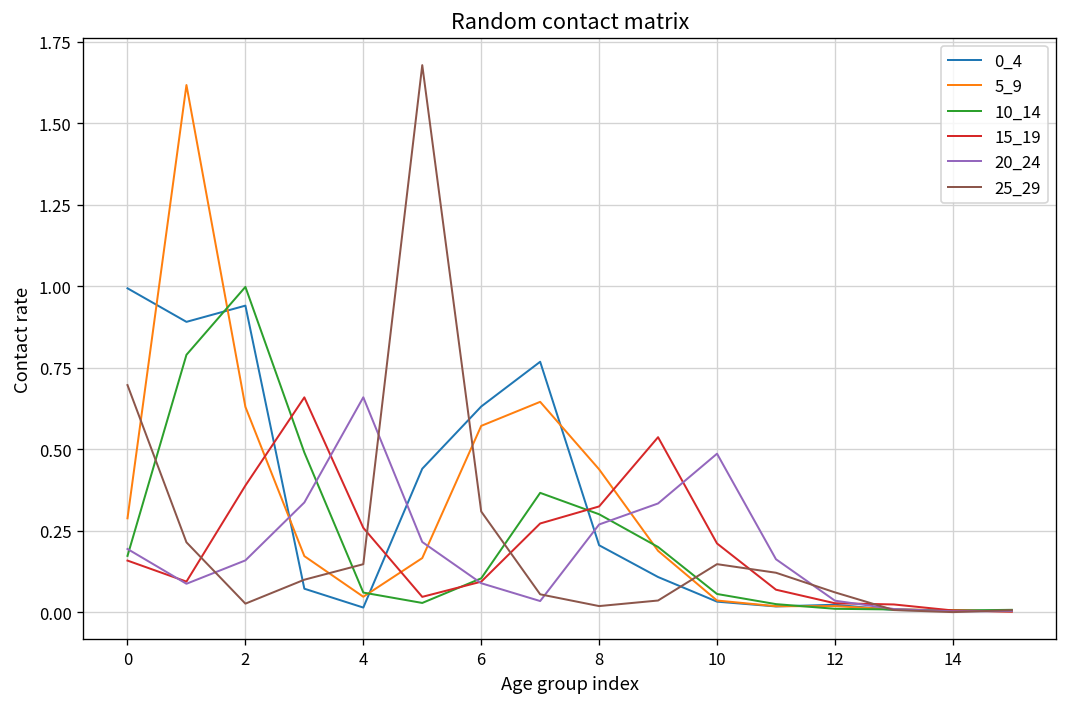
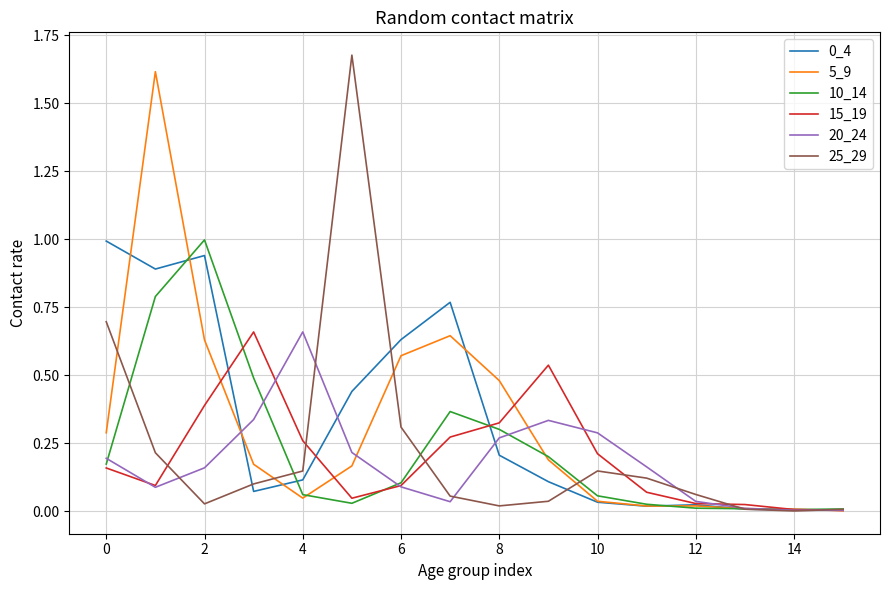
0_4, 4: 0.01 -> 0.12
5_9, 8: 0.44 -> 0.48
20_24, 10: 0.49 -> 0.29
